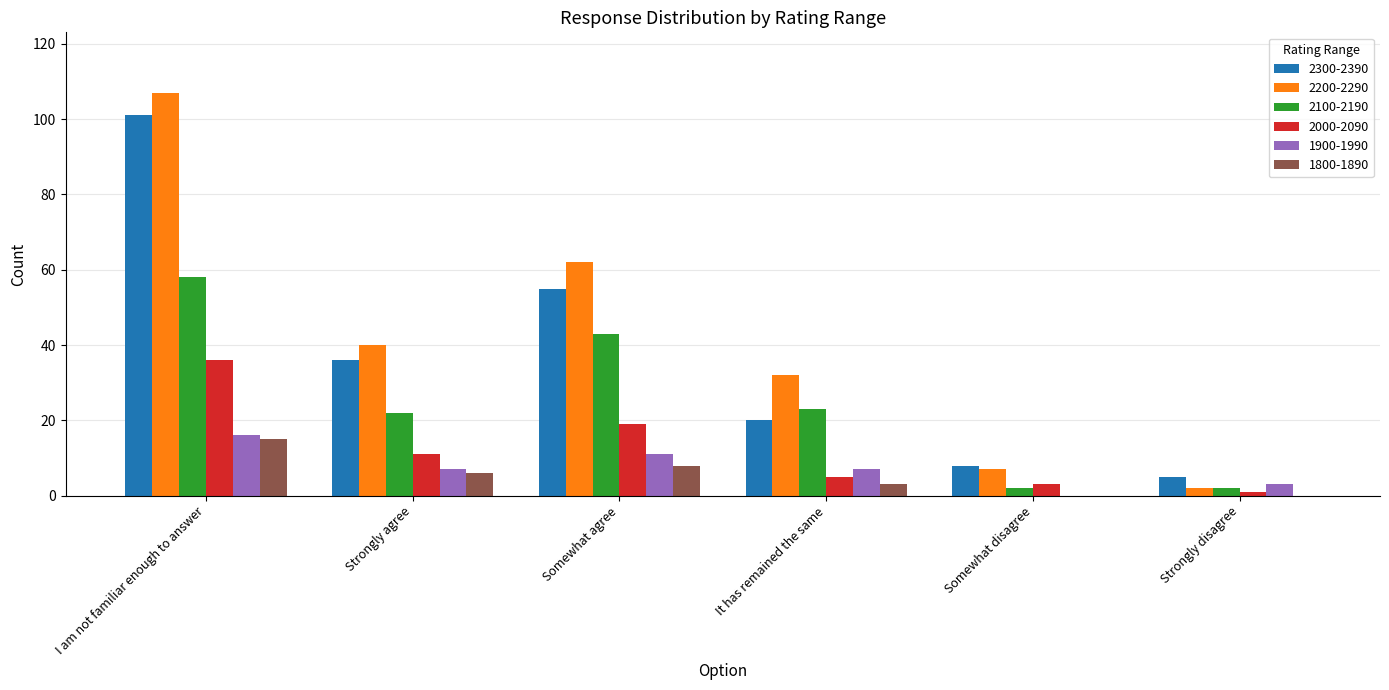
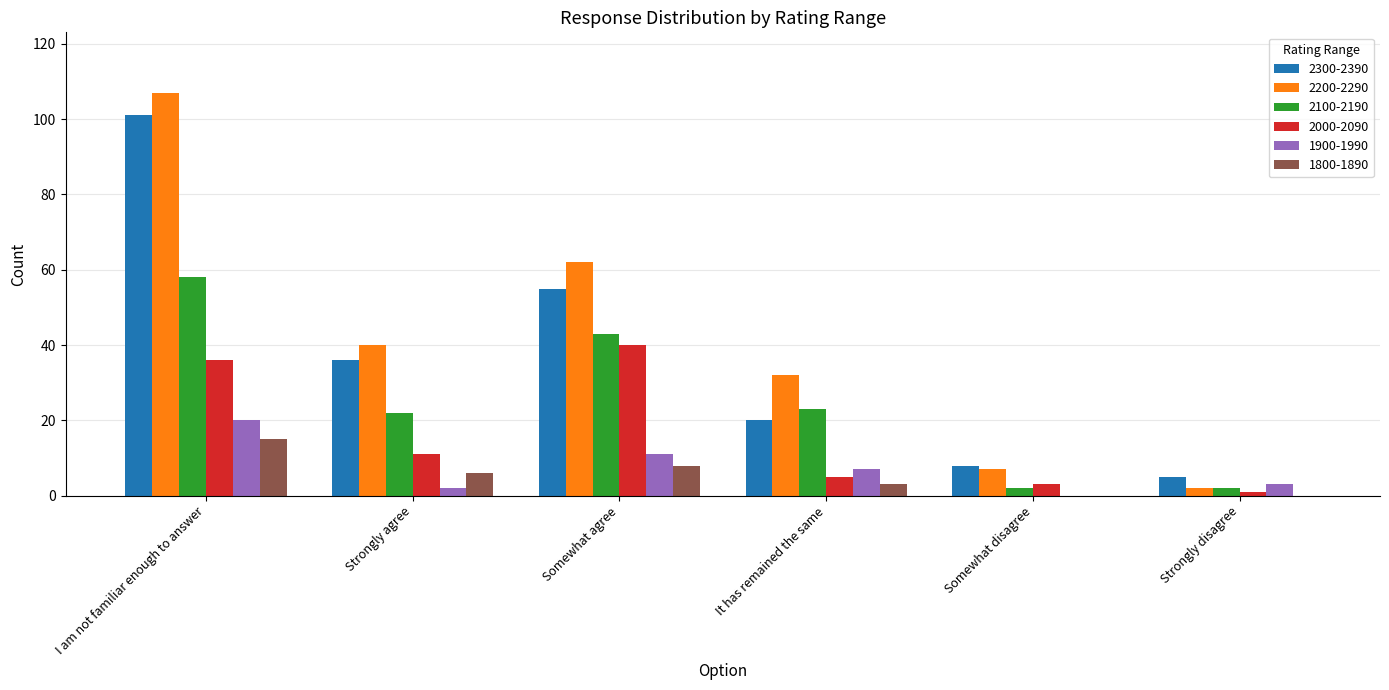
1900-1990, I am not familiar enough to answer: 16 -> 20
1900-1990, Strongly agree: 7 -> 2
2000-2090, Somewhat agree: 19 -> 40
